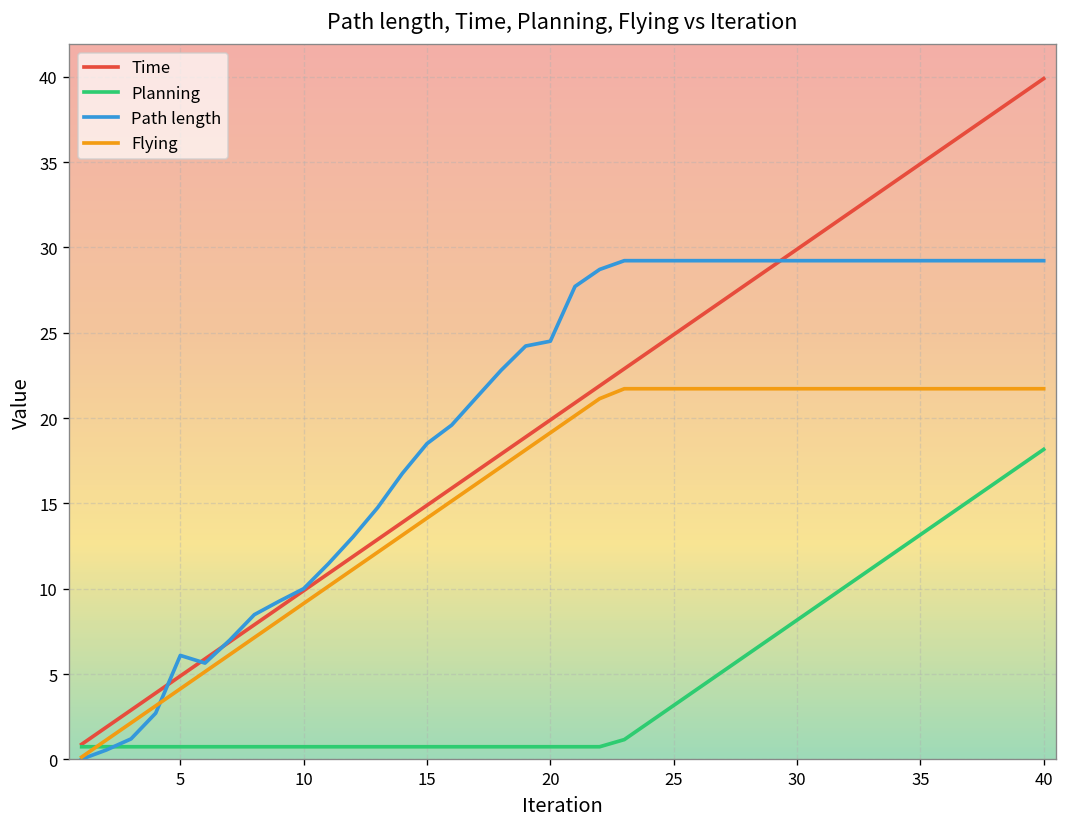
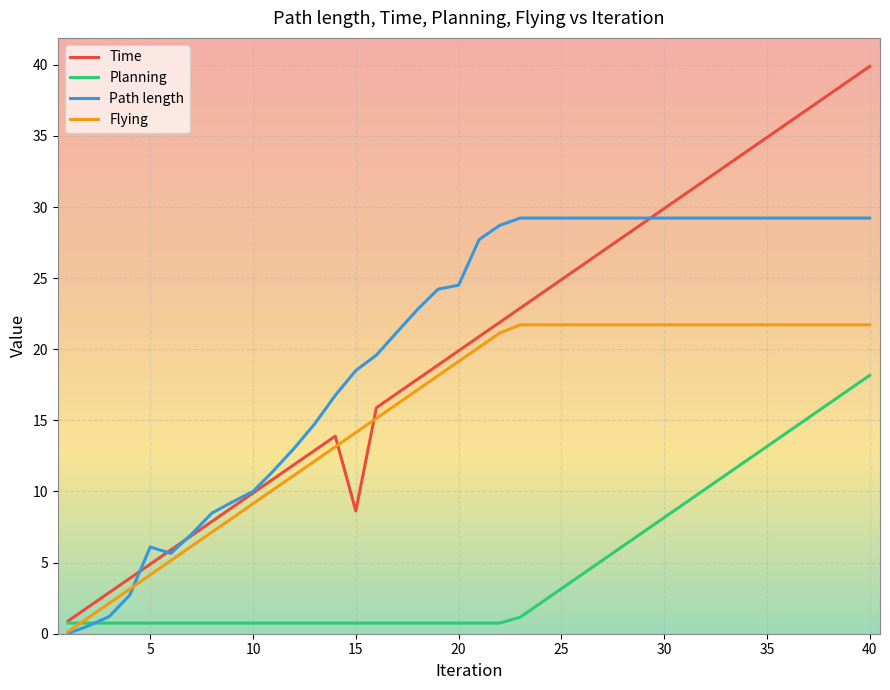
Time, 15: 14.9 -> 8.6
